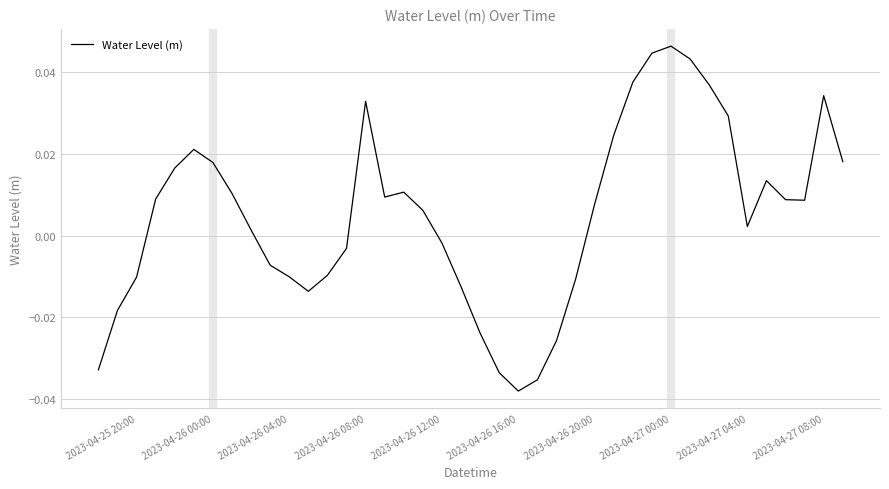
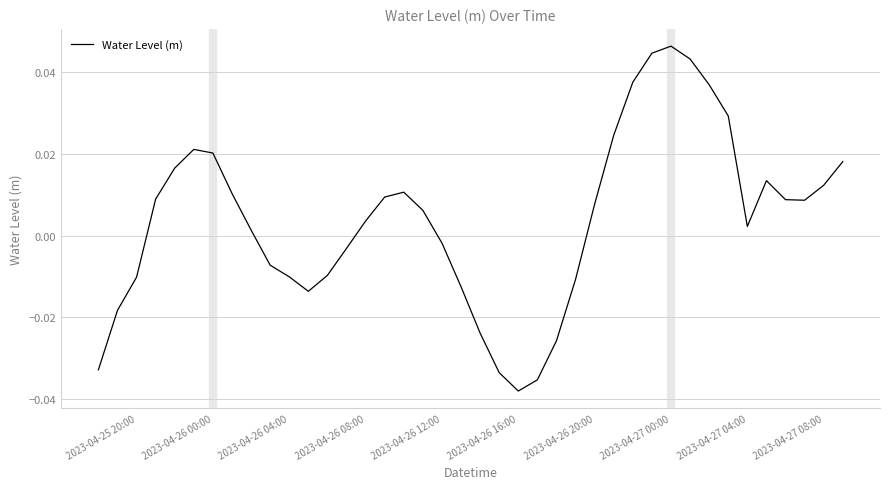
2023-04-26 00:00: 0.018 -> 0.020
2023-04-26 08:00: 0.033 -> 0.004
2023-04-27 08:00: 0.034 -> 0.012
